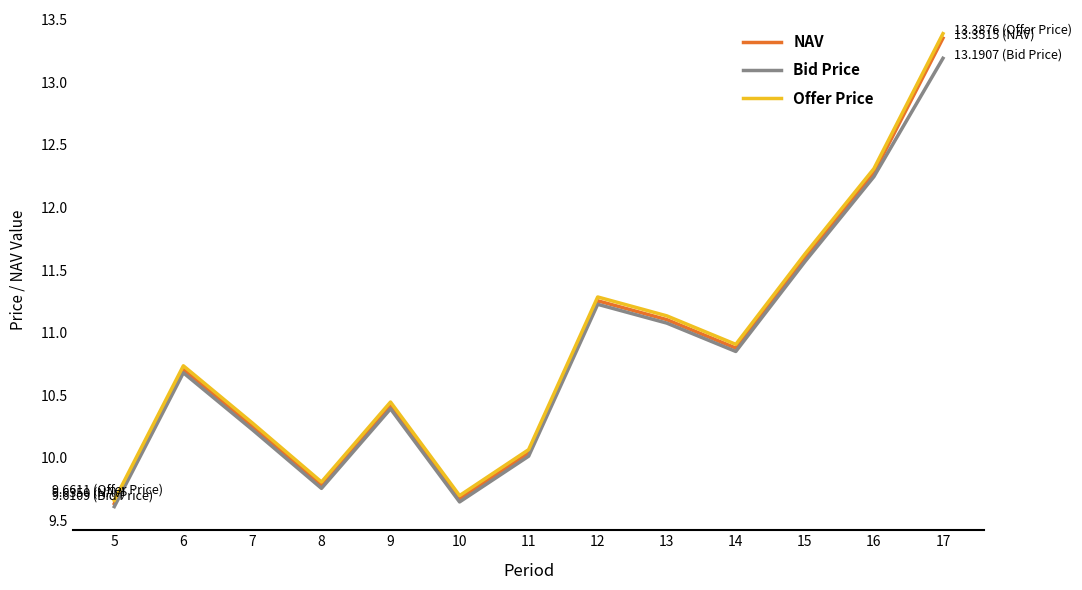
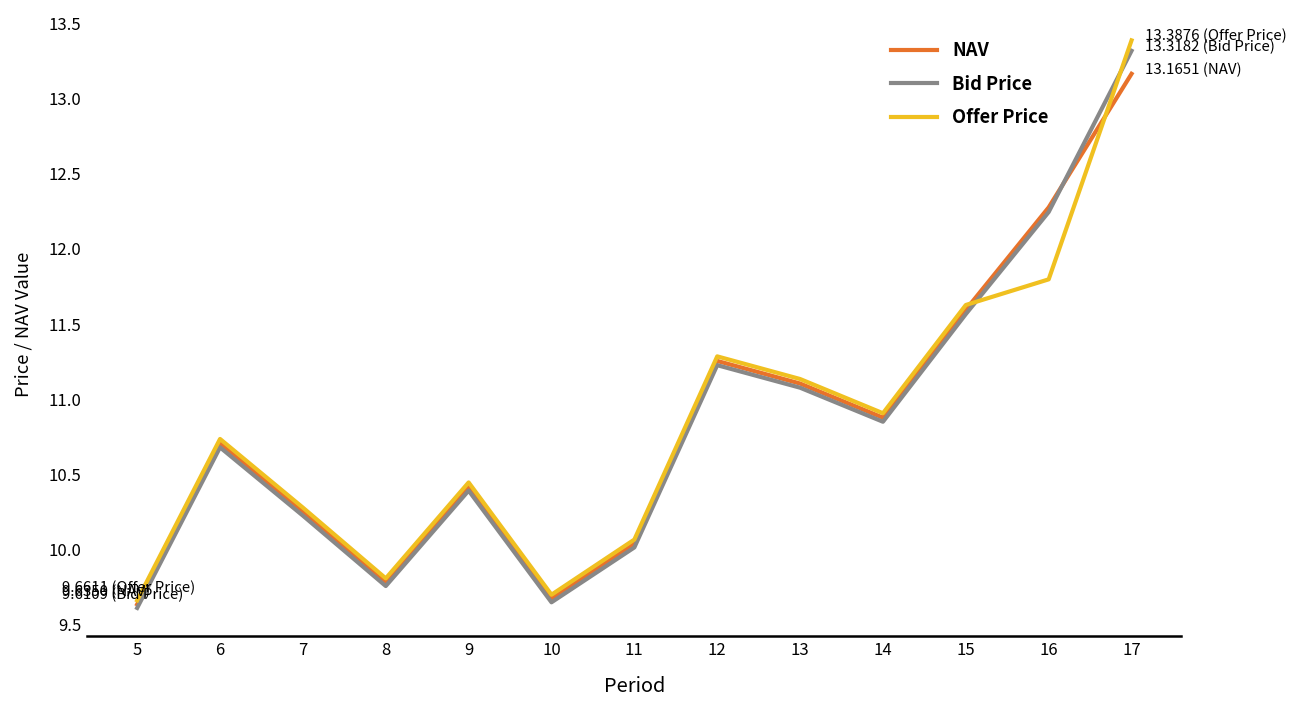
Offer Price, 16: 12.31 -> 11.80
NAV, 17: 13.3515 -> 13.1651
Bid Price, 17: 13.1907 -> 13.3182
